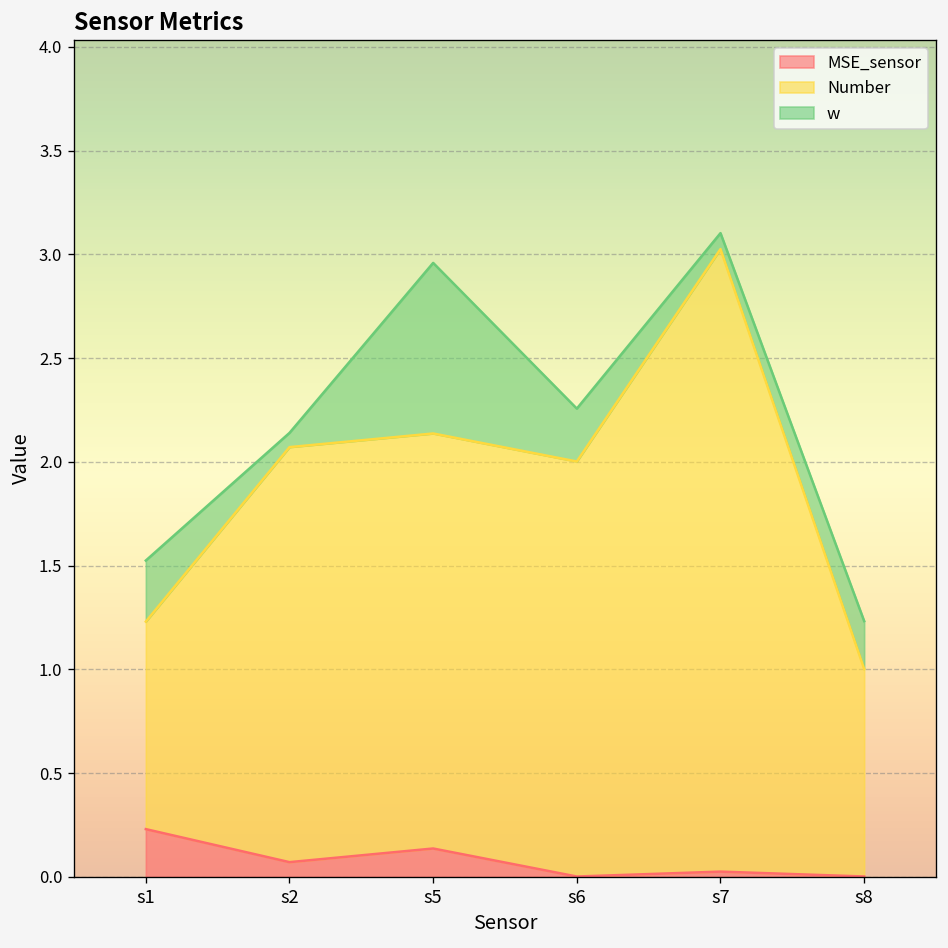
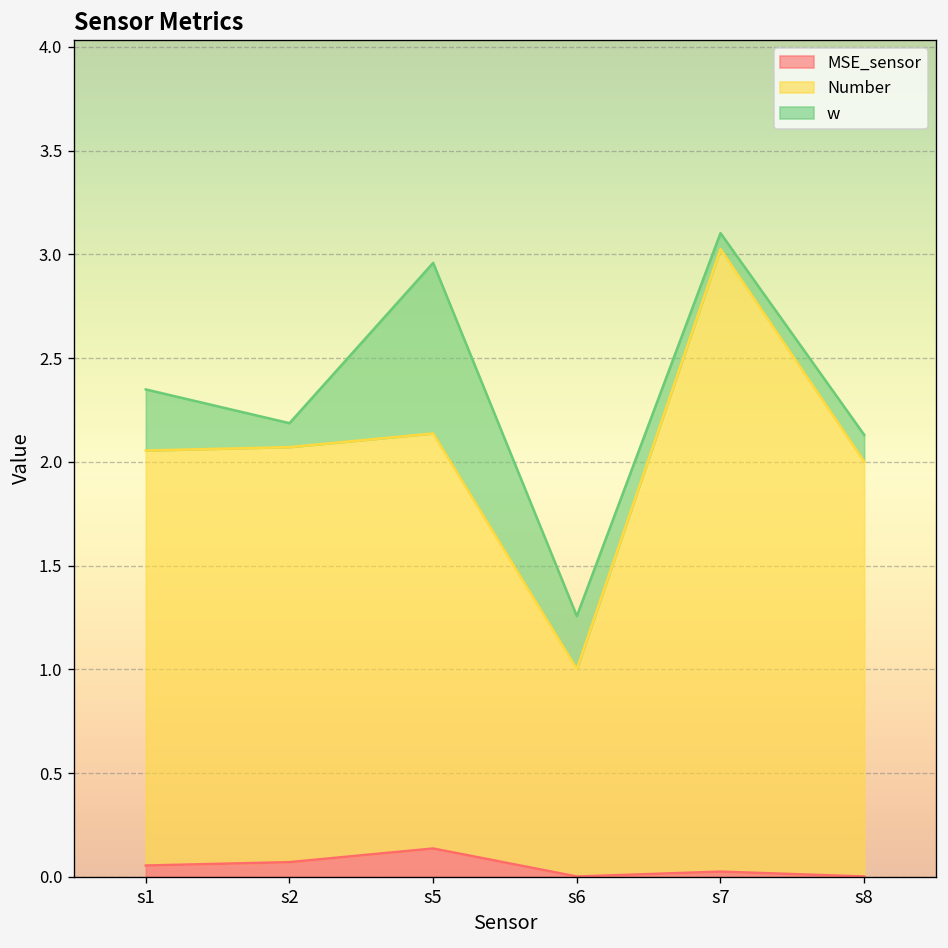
MSE_sensor, s1: 0.23 -> 0.05
Number, s1: 1 -> 2
w, s2: 0.07 -> 0.12
Number, s6: 2 -> 1
Number, s8: 1 -> 2
w, s8: 0.23 -> 0.13
